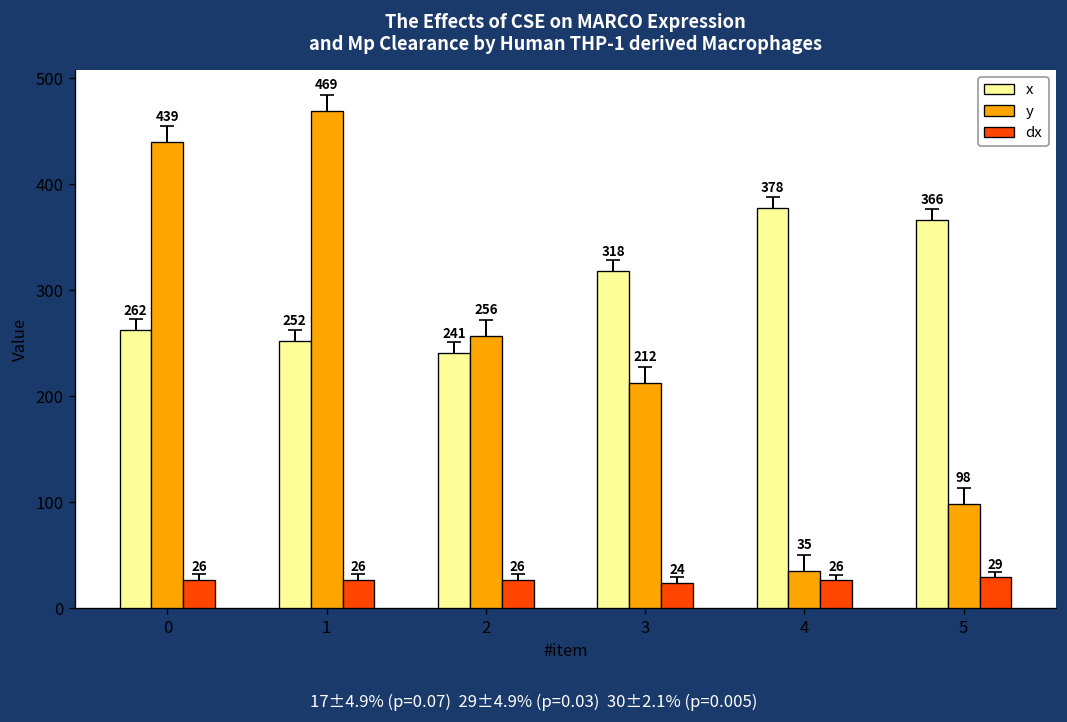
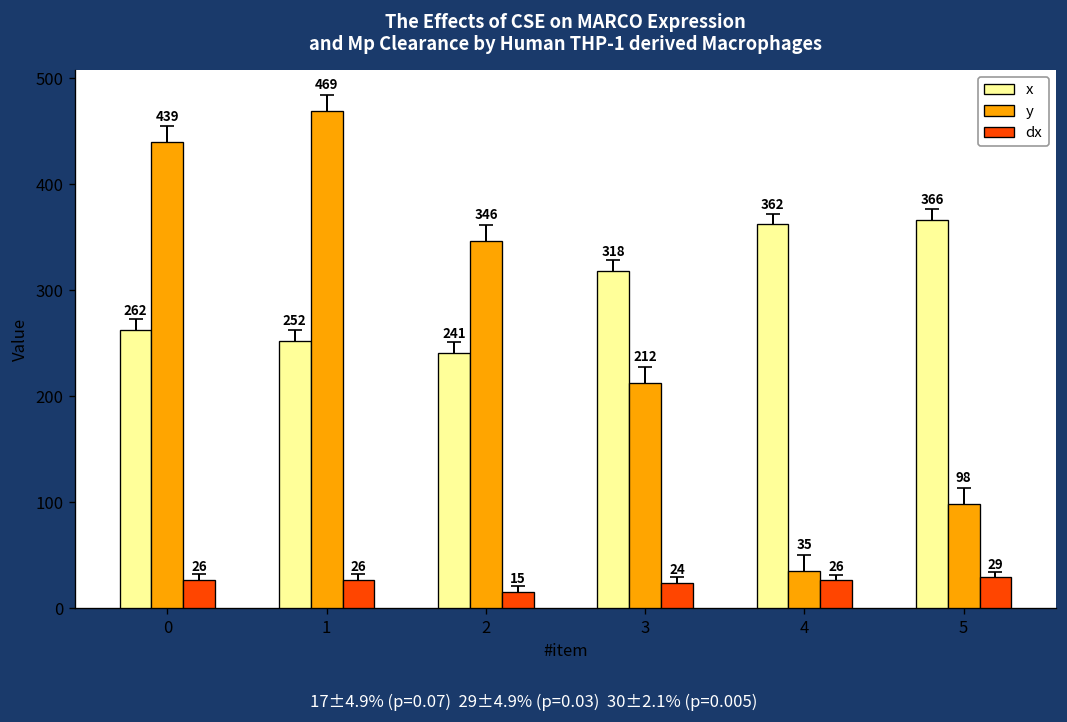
y, 2: 256 -> 346
dx, 2: 26 -> 15
x, 4: 378 -> 362
